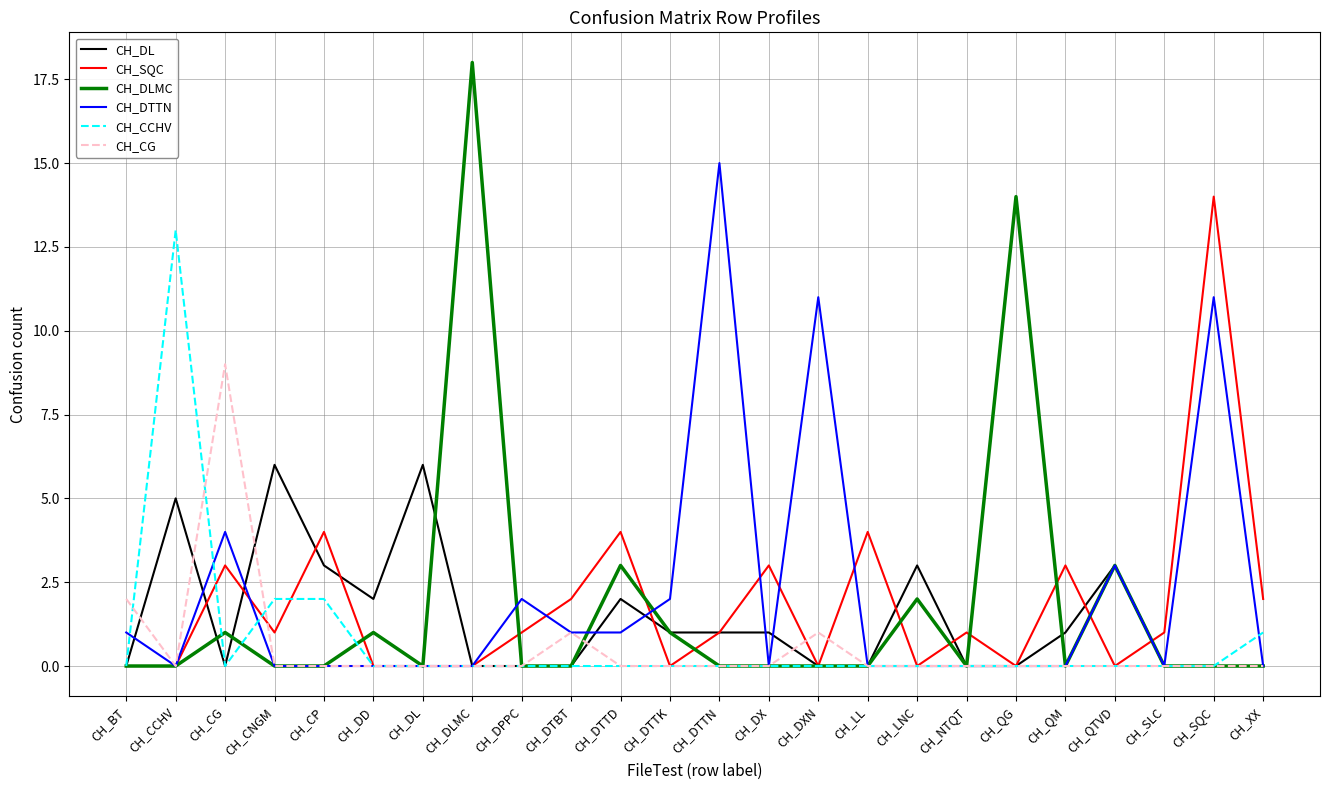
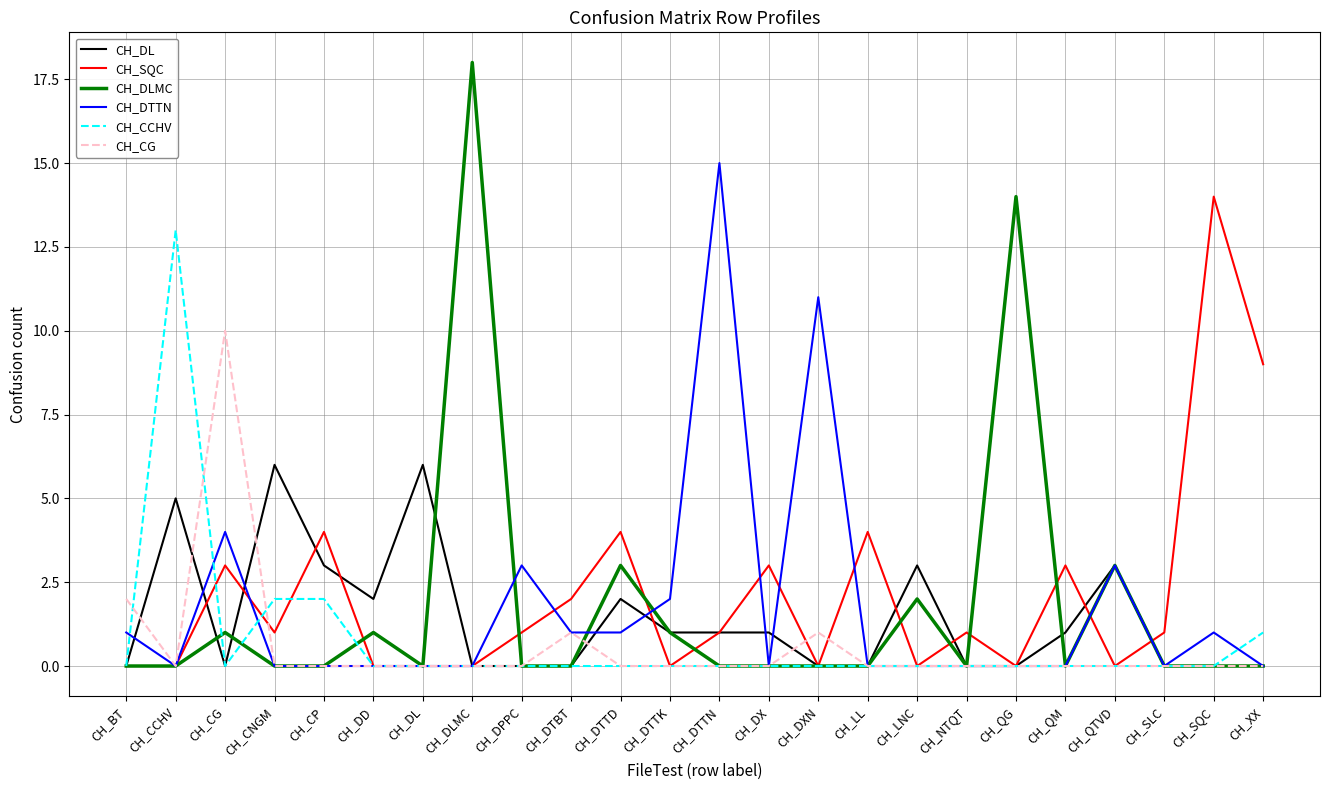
CH_CG, CH_CG: 9 -> 10
CH_DTTN, CH_DPPC: 2 -> 3
CH_DTTN, CH_SQC: 11 -> 1
CH_SQC, CH_XX: 2 -> 9
